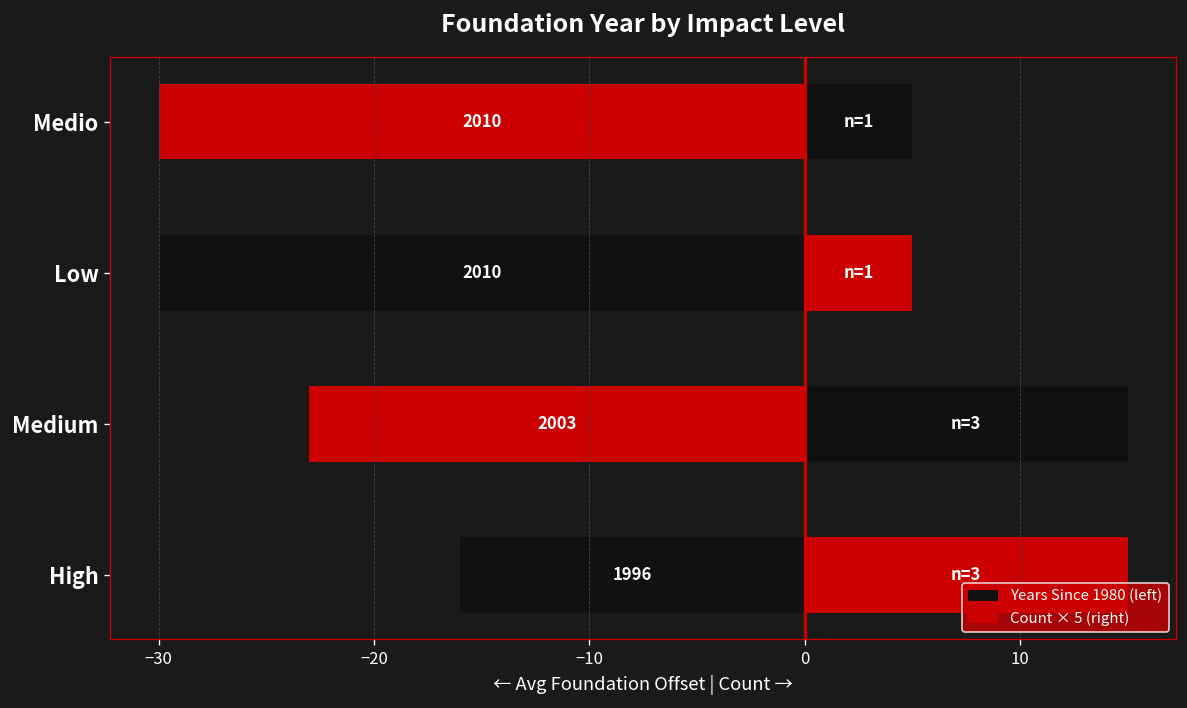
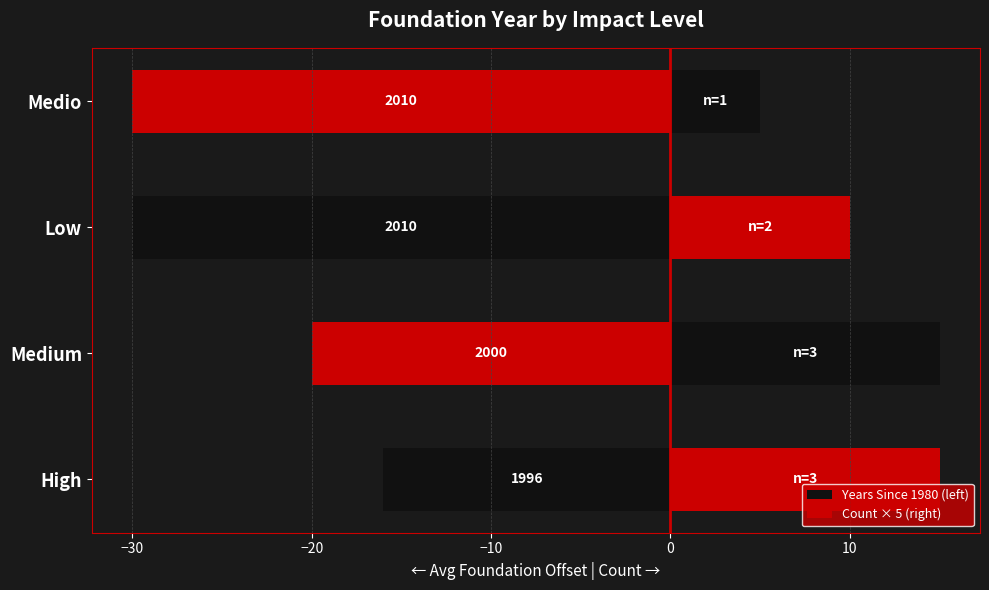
Count × 5 (right), Low: 1 -> 2
Years Since 1980 (left), Medium: 2003 -> 2000
